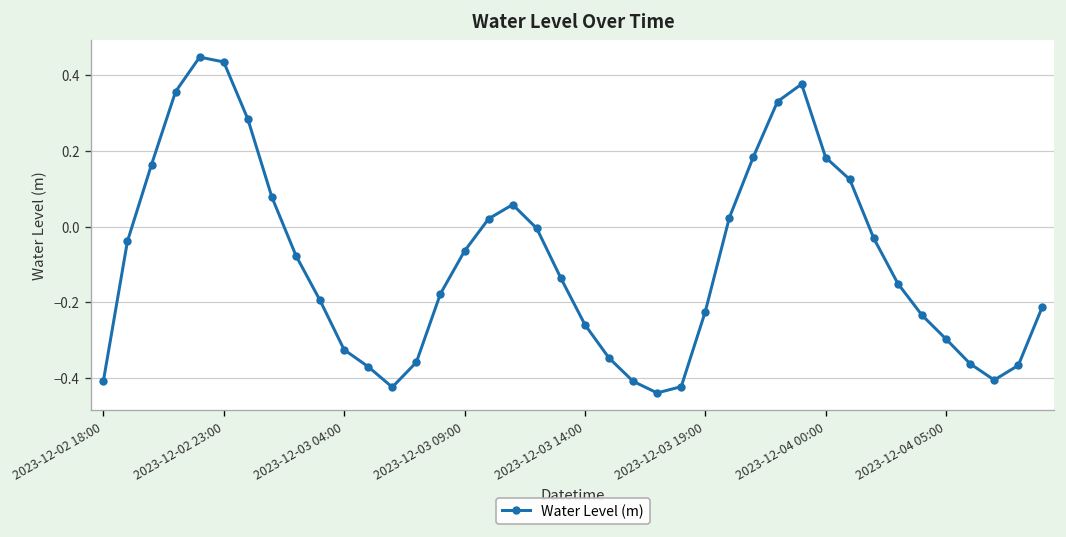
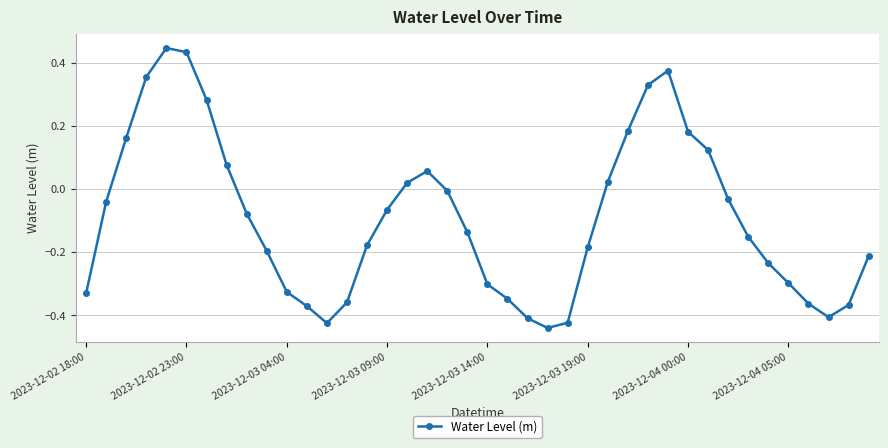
2023-12-02 18:00: -0.41 -> -0.33
2023-12-03 14:00: -0.26 -> -0.30
2023-12-03 19:00: -0.22 -> -0.18
